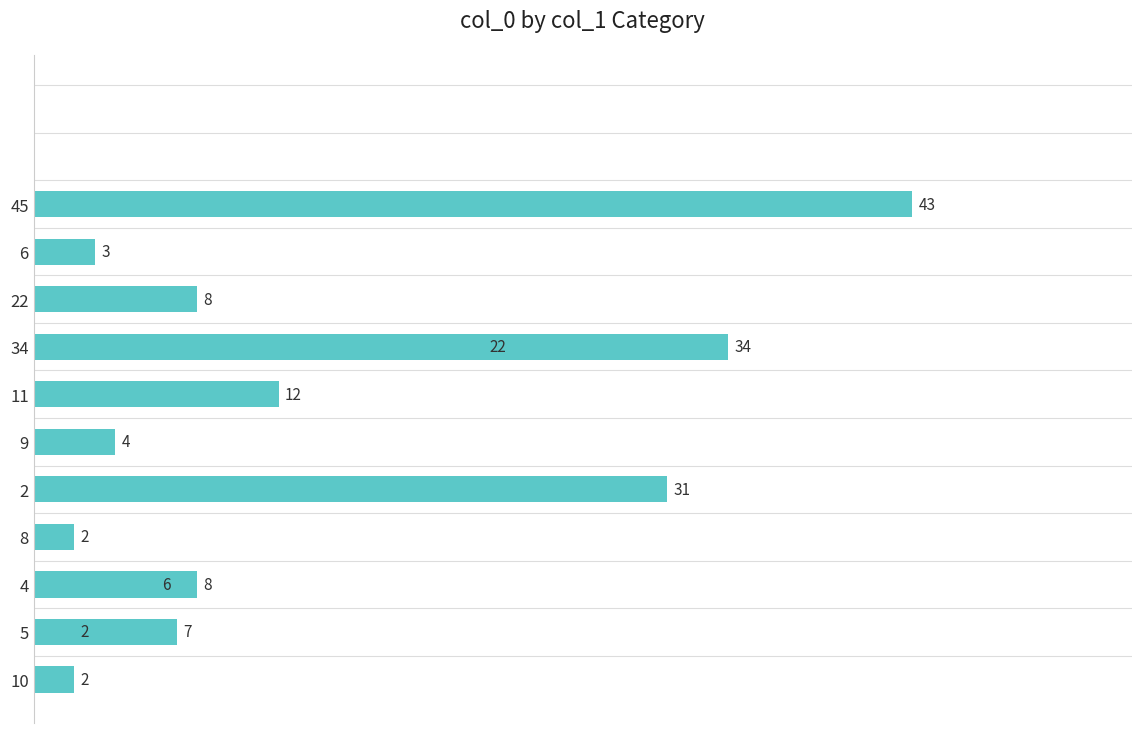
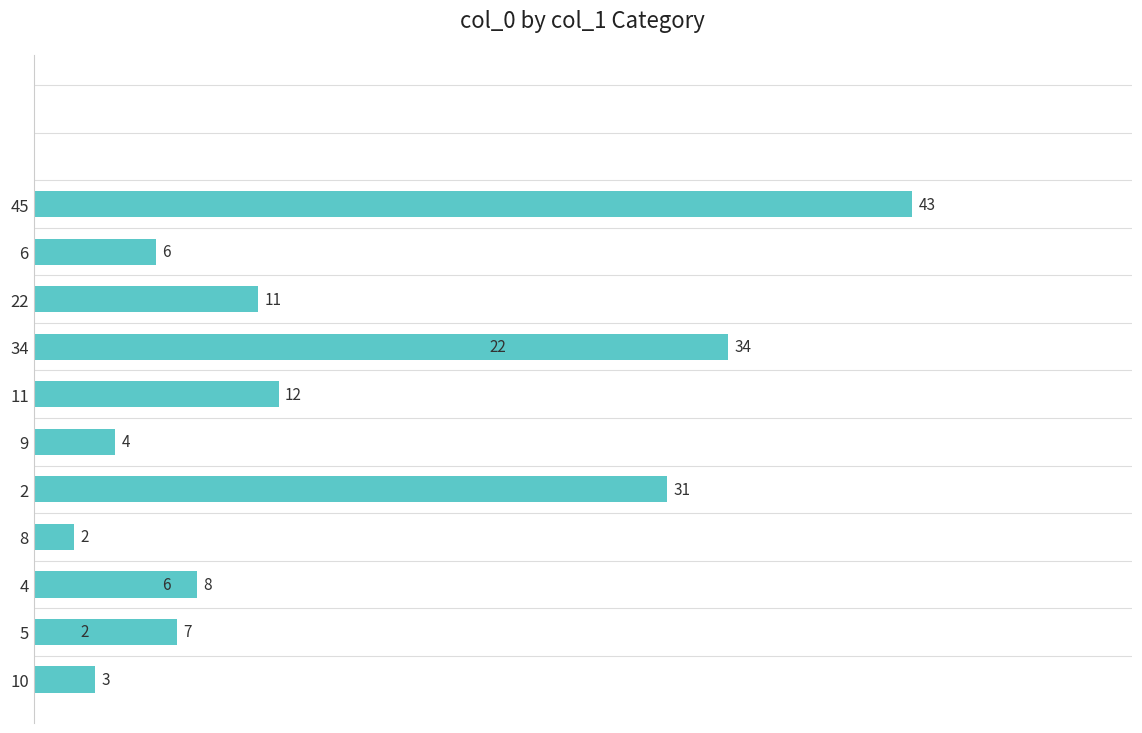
6: 3 -> 6
22: 8 -> 11
10: 2 -> 3
